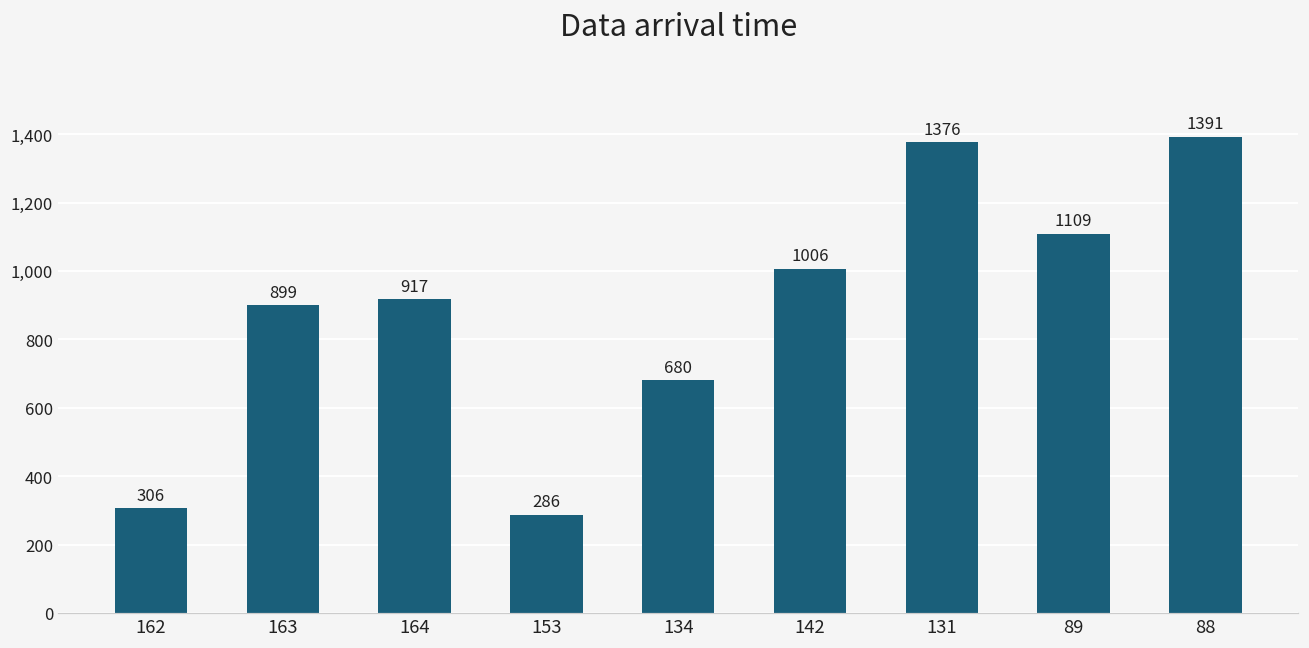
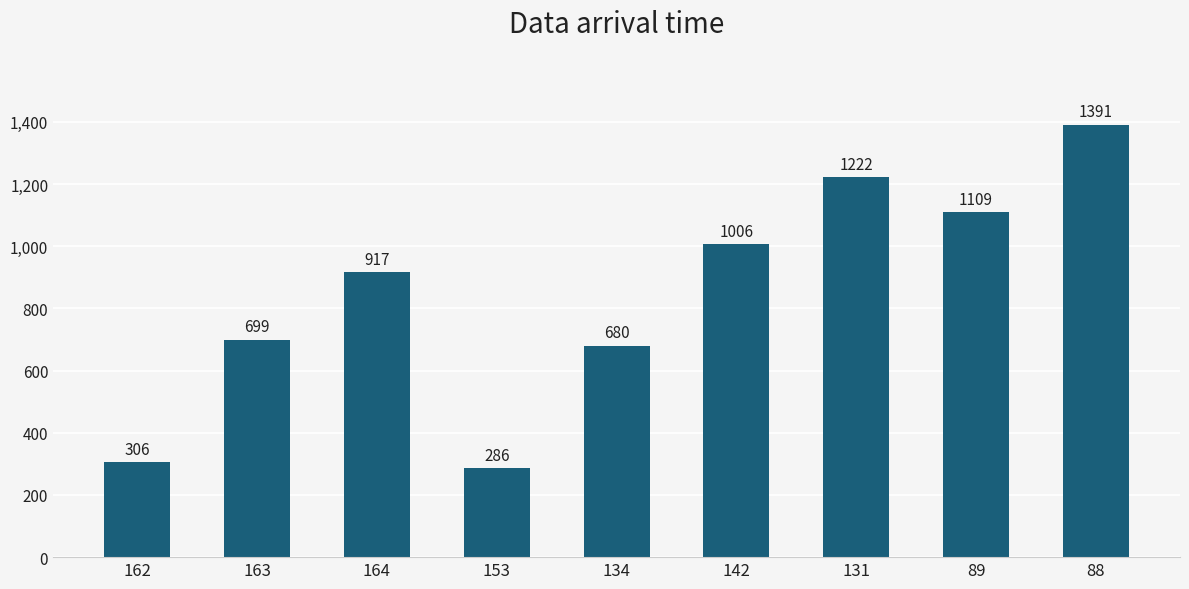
163: 899 -> 699
131: 1376 -> 1222
